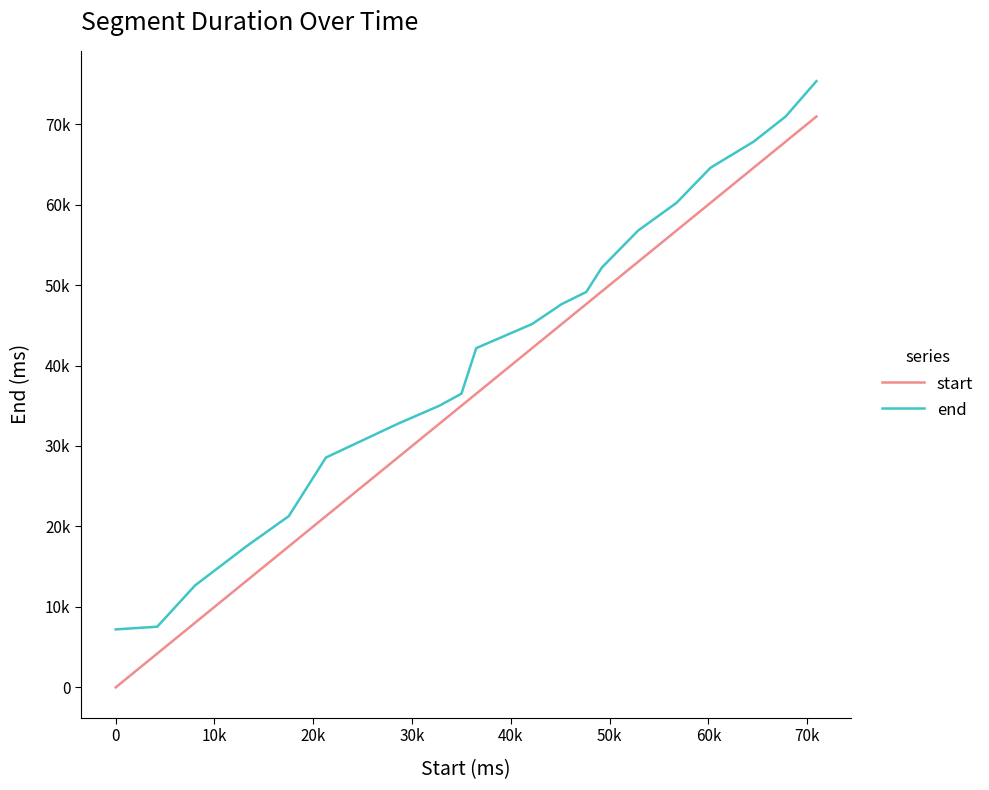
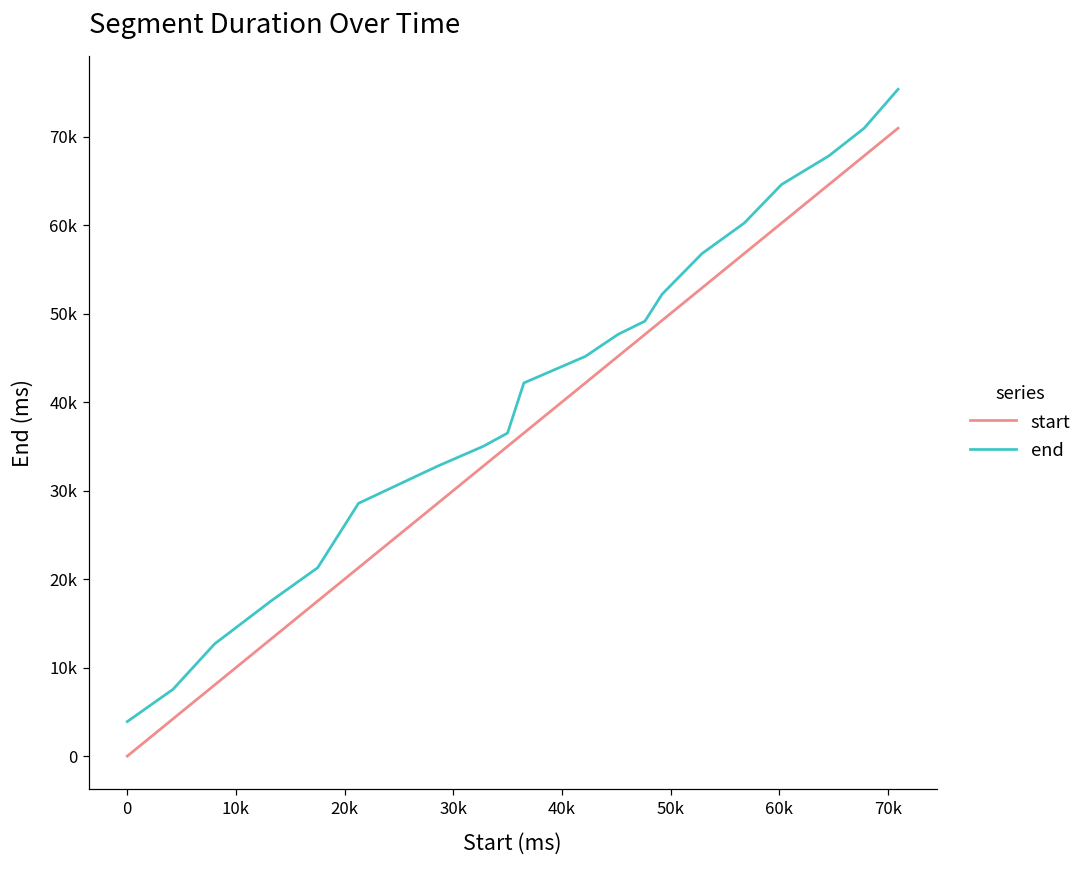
end, 0: 7000 -> 4000
